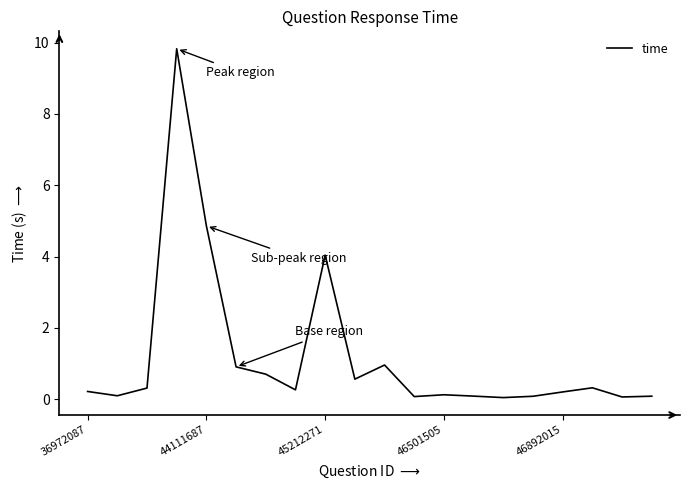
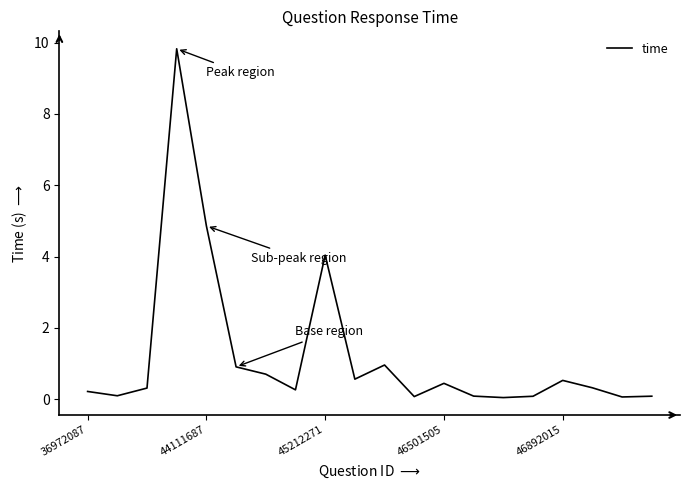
46501505: 0.1 -> 0.4
46892015: 0.2 -> 0.5
